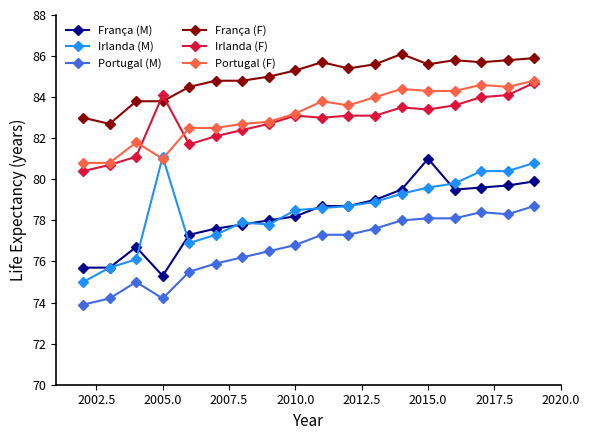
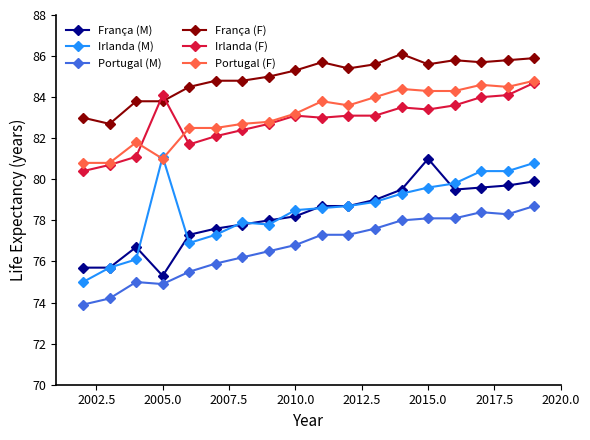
Portugal (M), 2005.0: 74.2 -> 74.9
